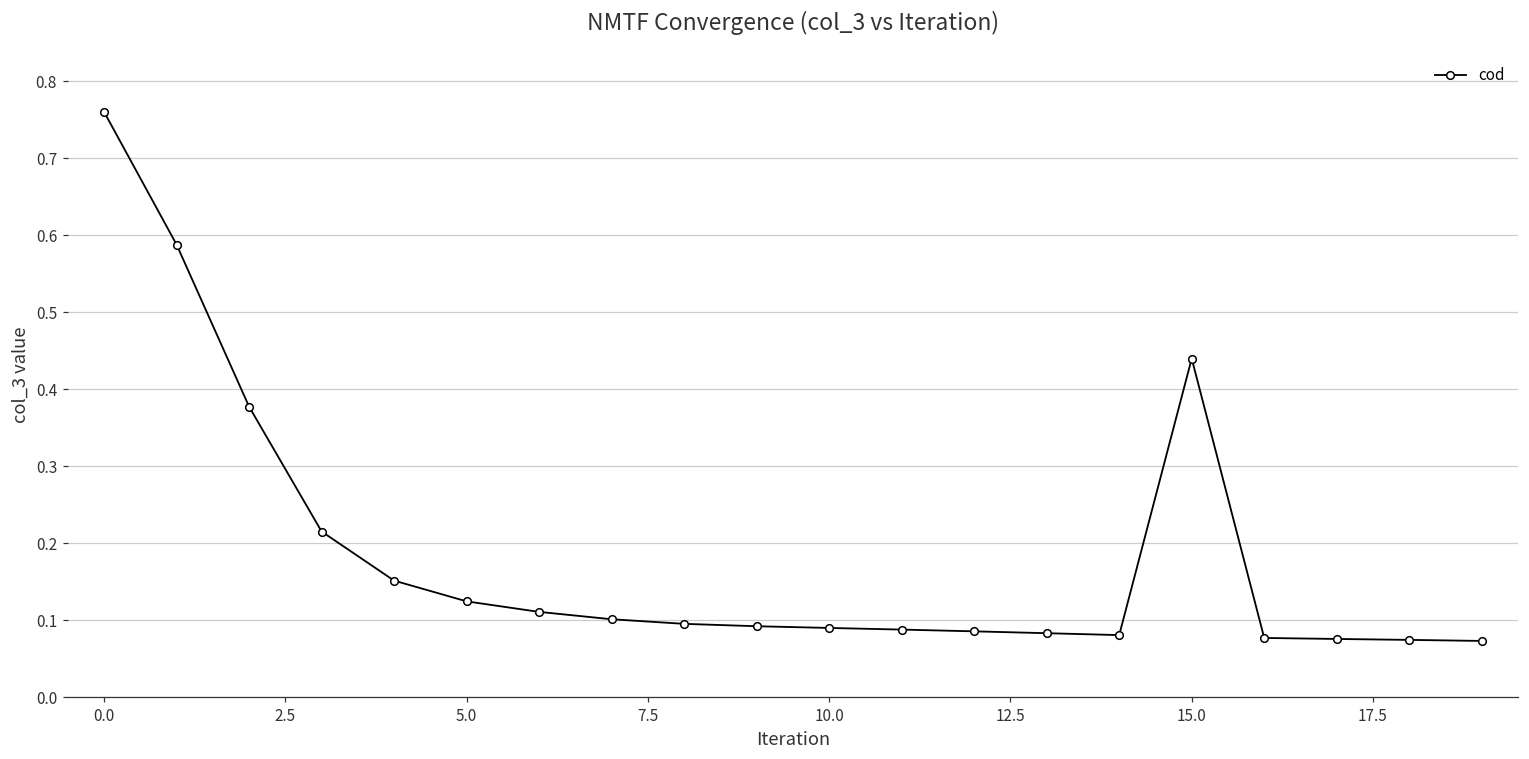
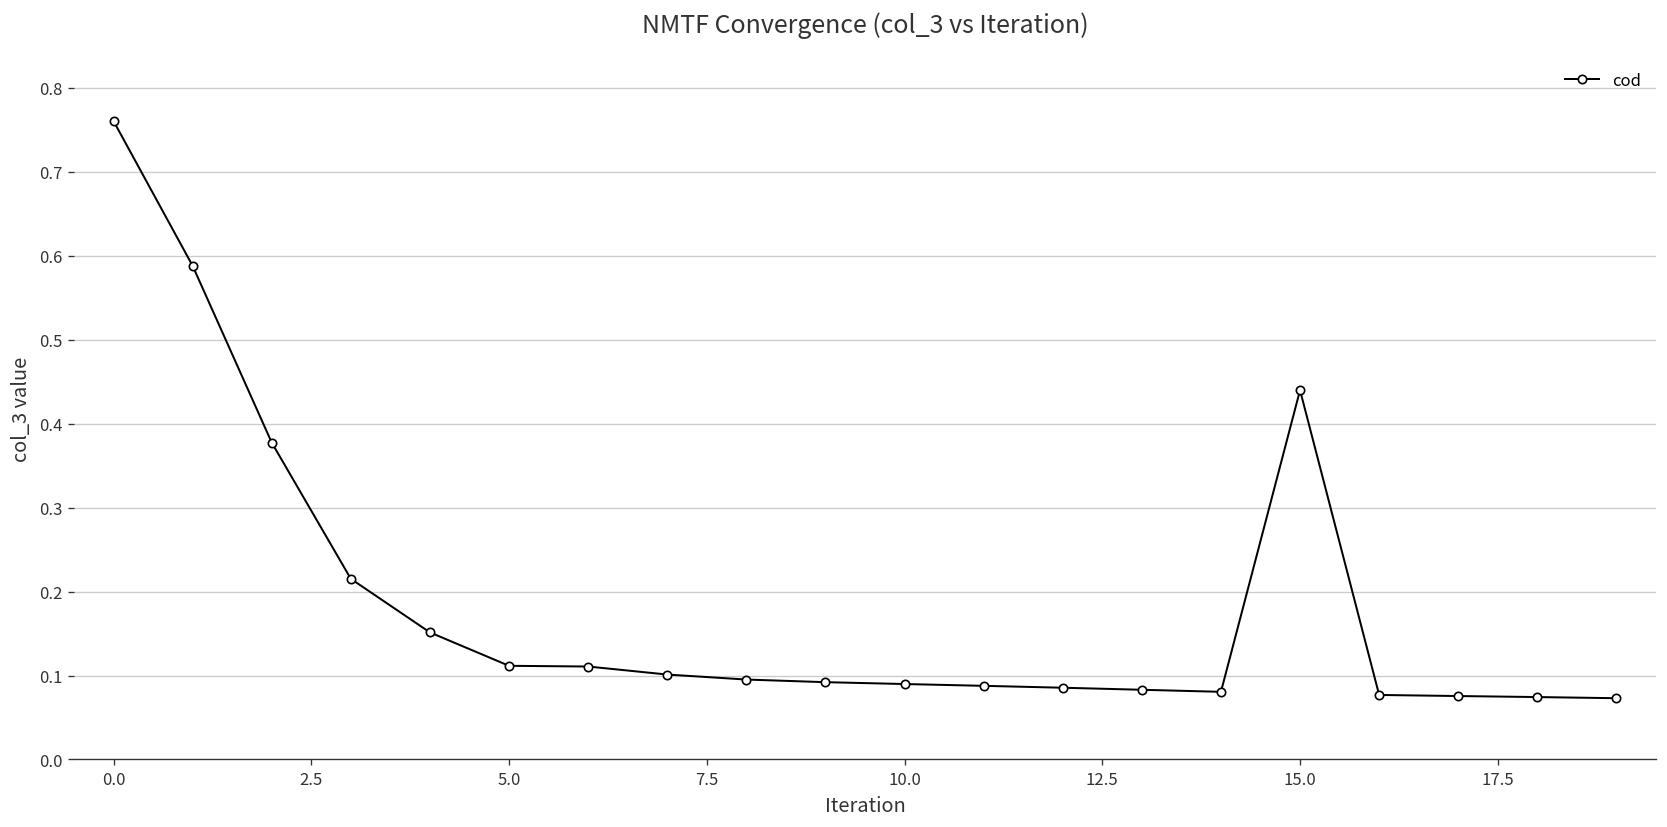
5.0: 0.12 -> 0.11
